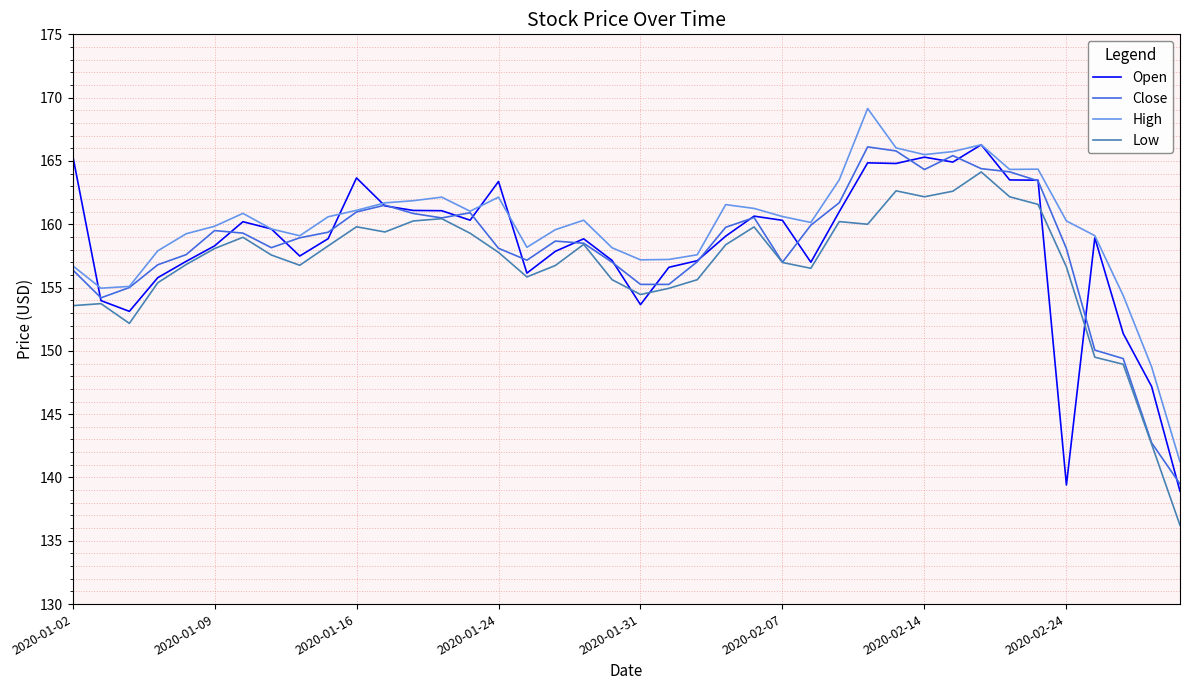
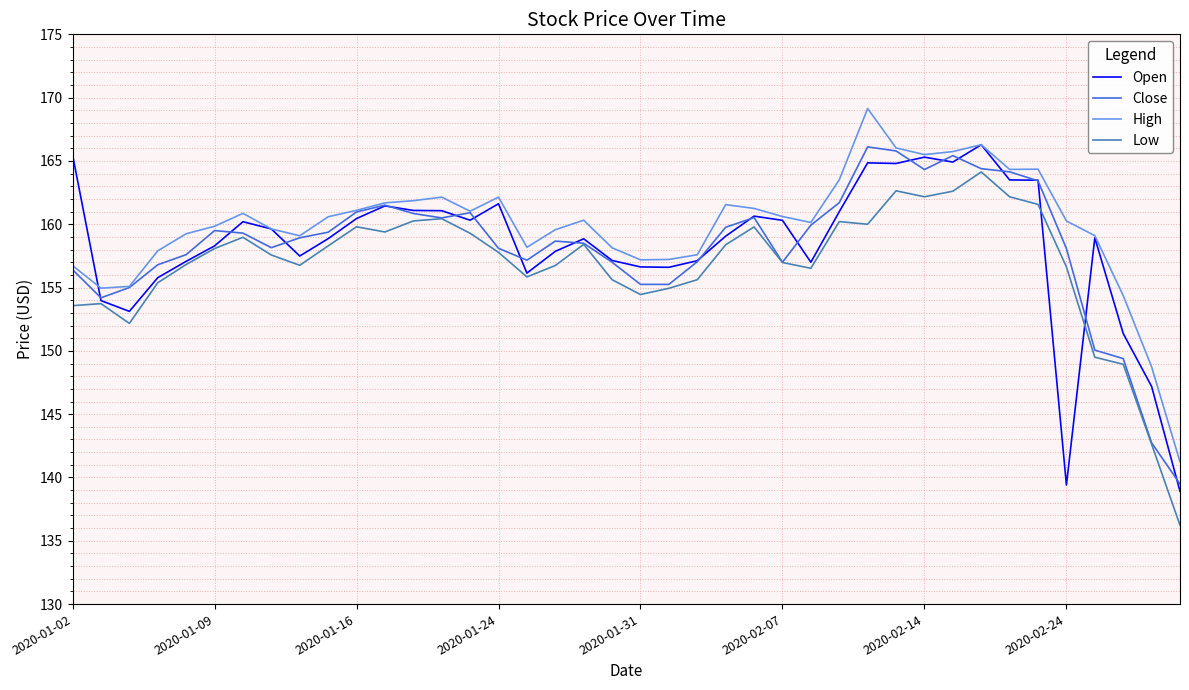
Open, 2020-01-16: 163.7 -> 160.4
Open, 2020-01-24: 163.4 -> 161.6
Open, 2020-01-31: 153.6 -> 156.6
